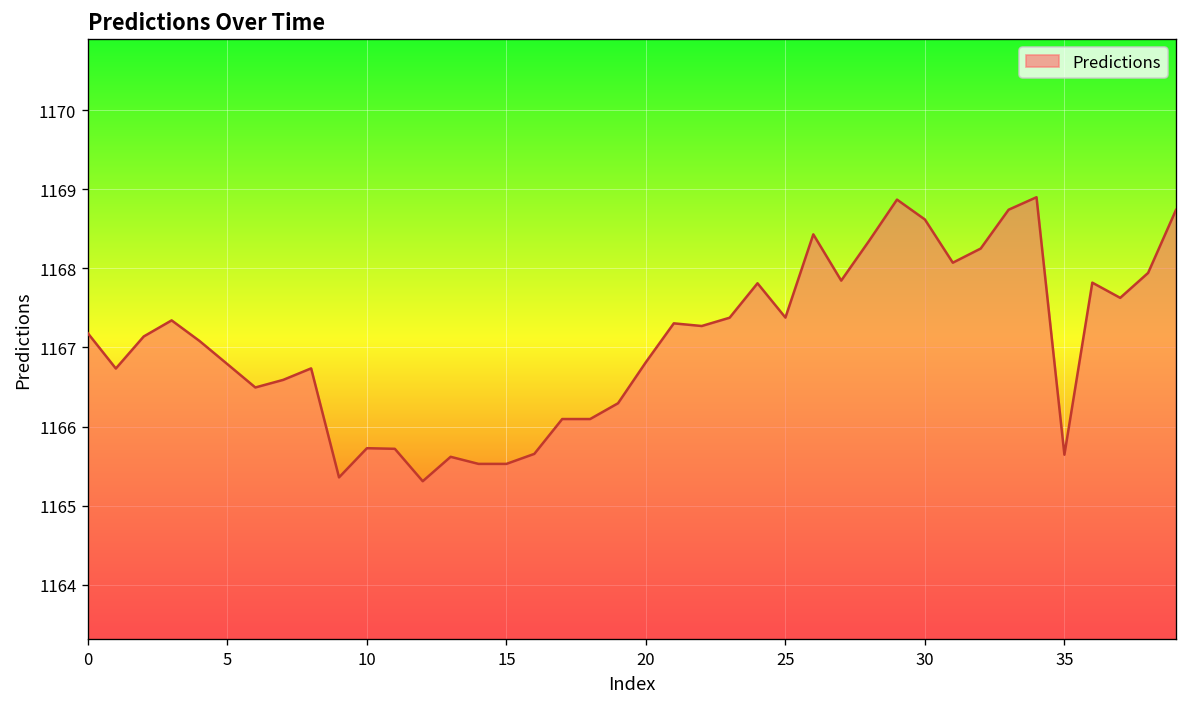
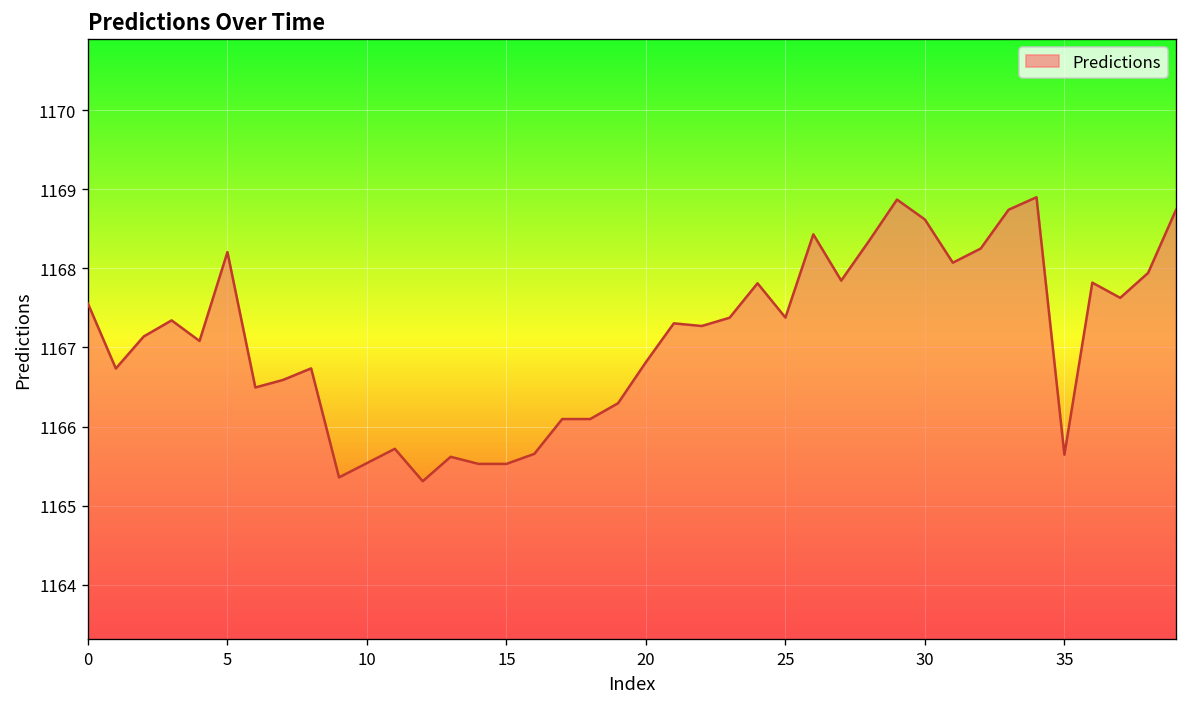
0: 1167.2 -> 1167.6
5: 1166.8 -> 1168.2
10: 1165.7 -> 1165.5
